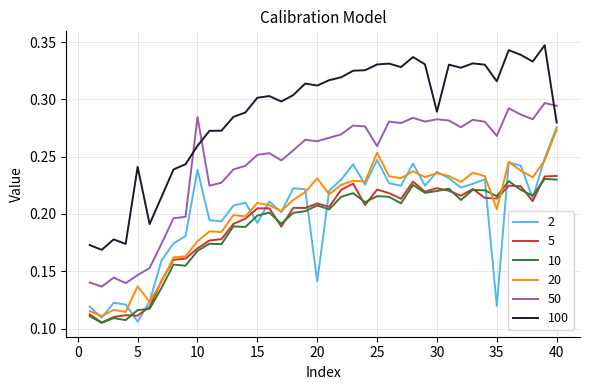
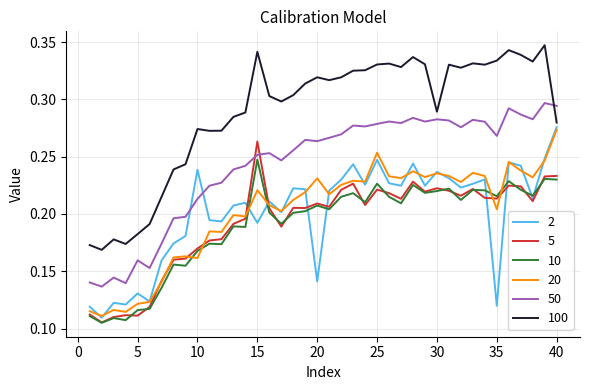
2, 5: 0.106 -> 0.131
20, 5: 0.137 -> 0.122
50, 5: 0.147 -> 0.159
100, 5: 0.241 -> 0.182
20, 10: 0.176 -> 0.161
50, 10: 0.285 -> 0.213
100, 10: 0.259 -> 0.274
5, 15: 0.205 -> 0.263
10, 15: 0.199 -> 0.247
20, 15: 0.210 -> 0.221
100, 15: 0.301 -> 0.341
100, 20: 0.312 -> 0.319
10, 25: 0.216 -> 0.226
50, 25: 0.259 -> 0.279
100, 35: 0.316 -> 0.334
